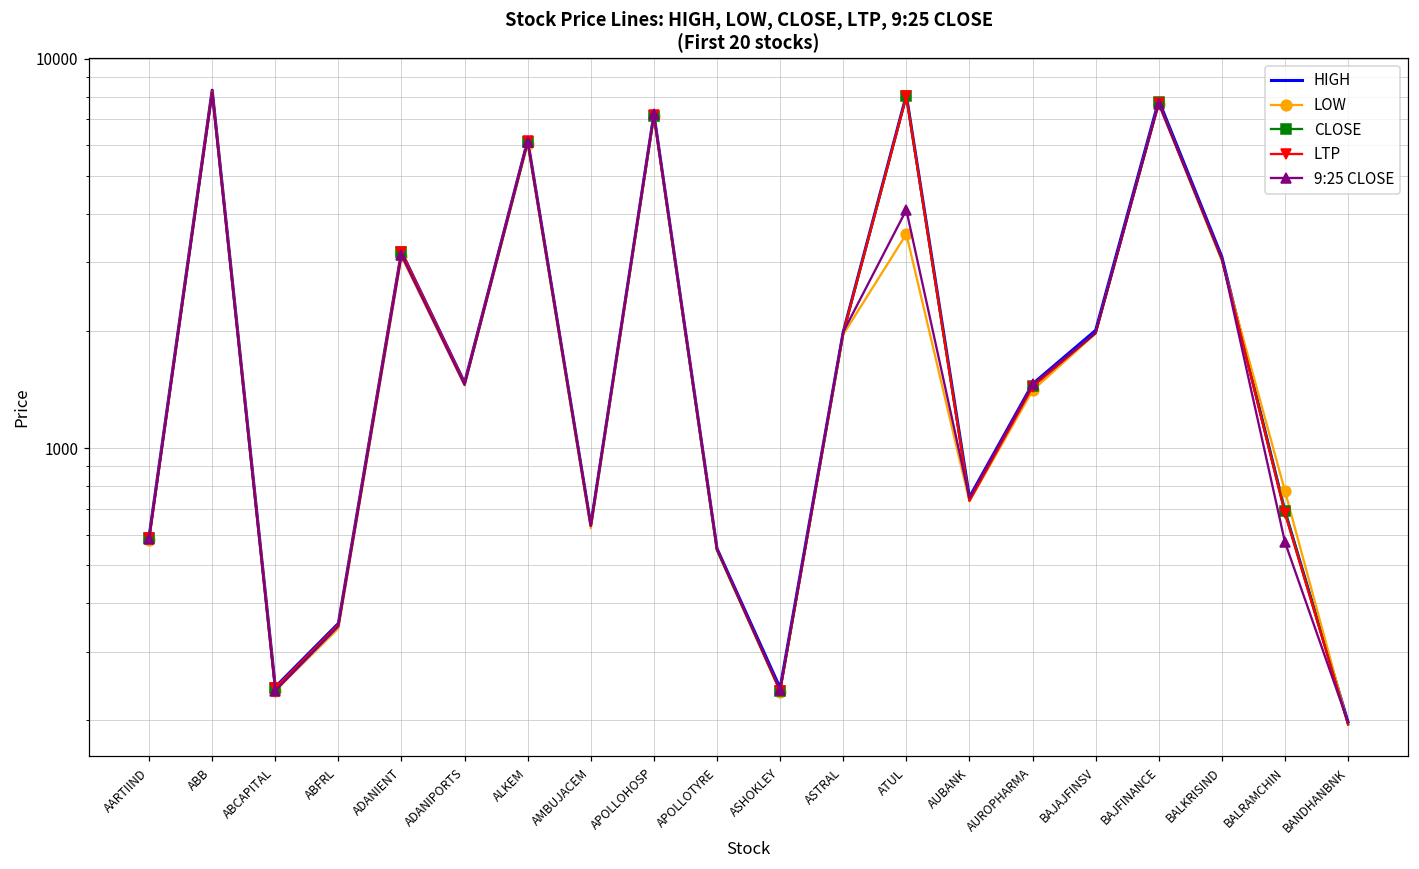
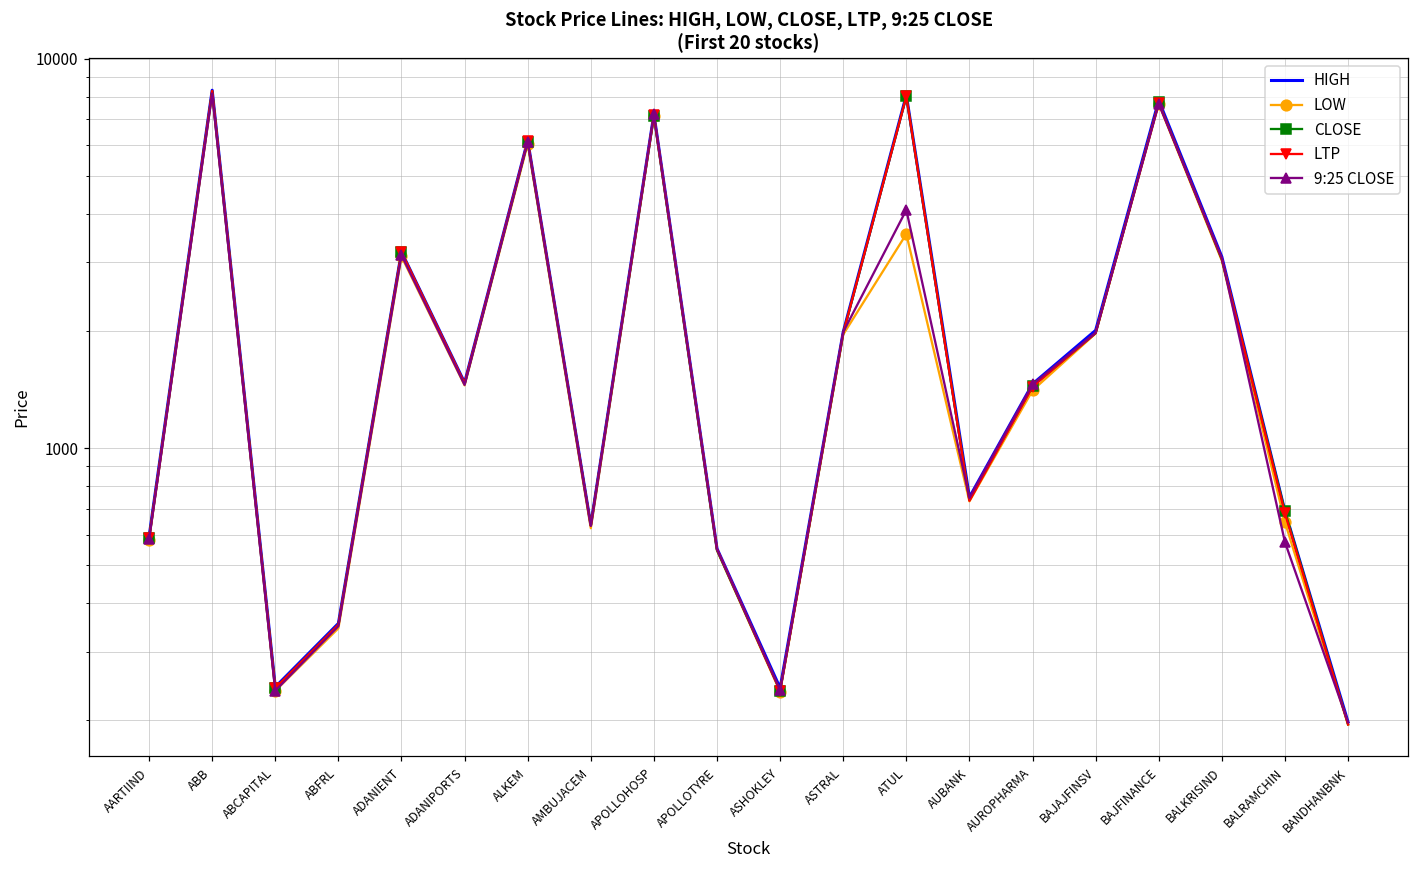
LOW, BALRAMCHIN: 780 -> 650
